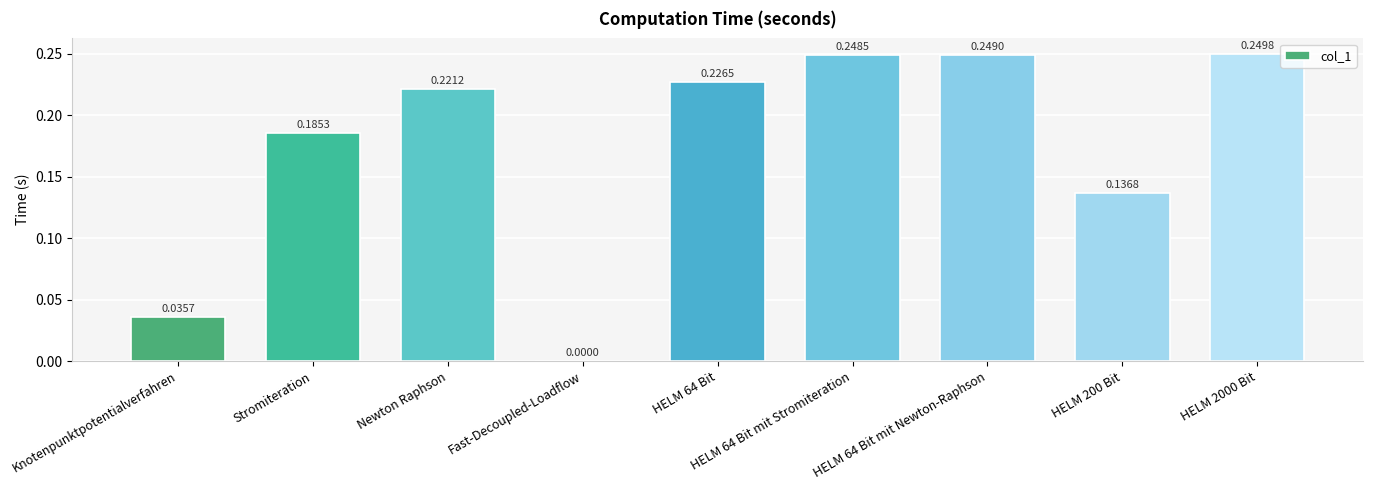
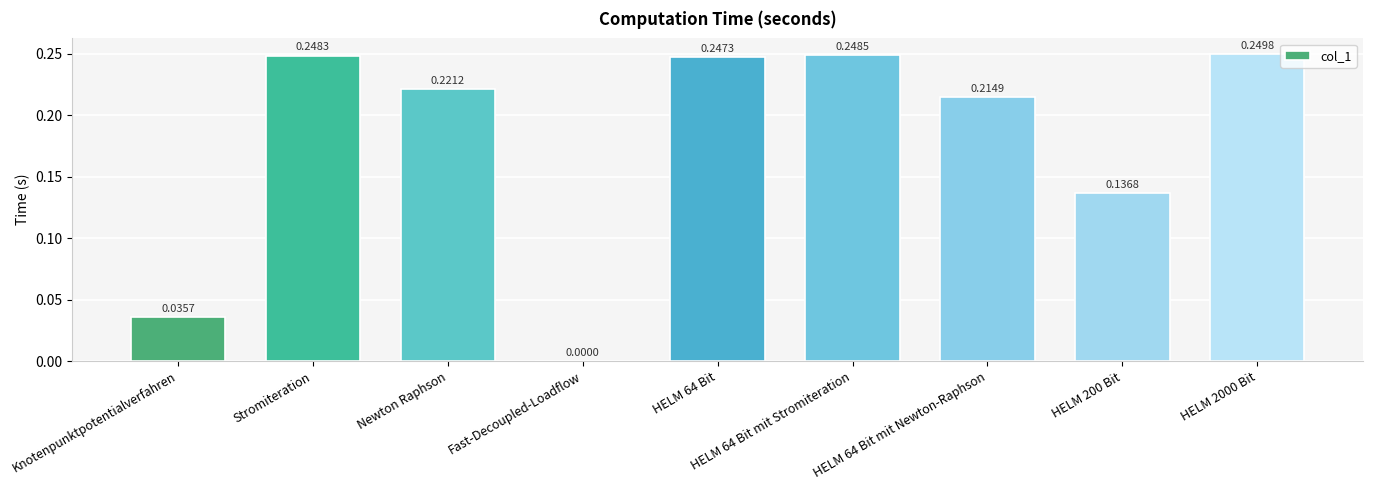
Stromiteration: 0.1853 -> 0.2483
HELM 64 Bit: 0.2265 -> 0.2473
HELM 64 Bit mit Newton-Raphson: 0.2490 -> 0.2149
